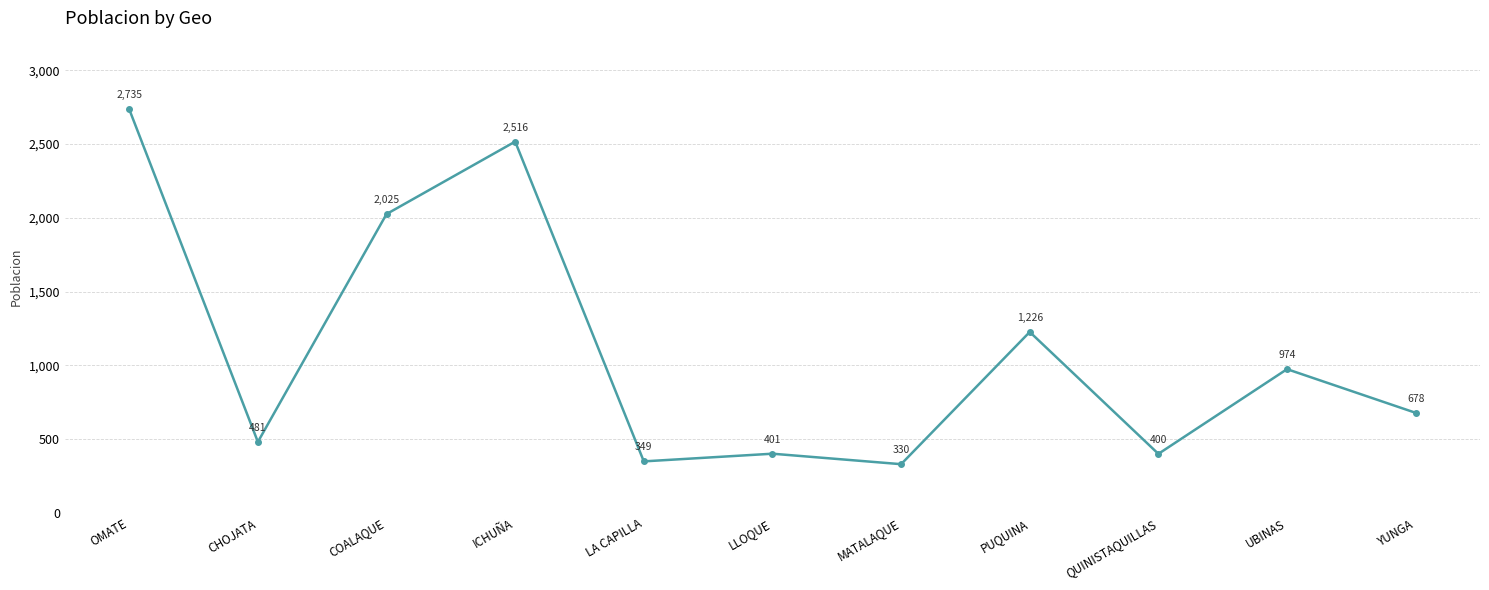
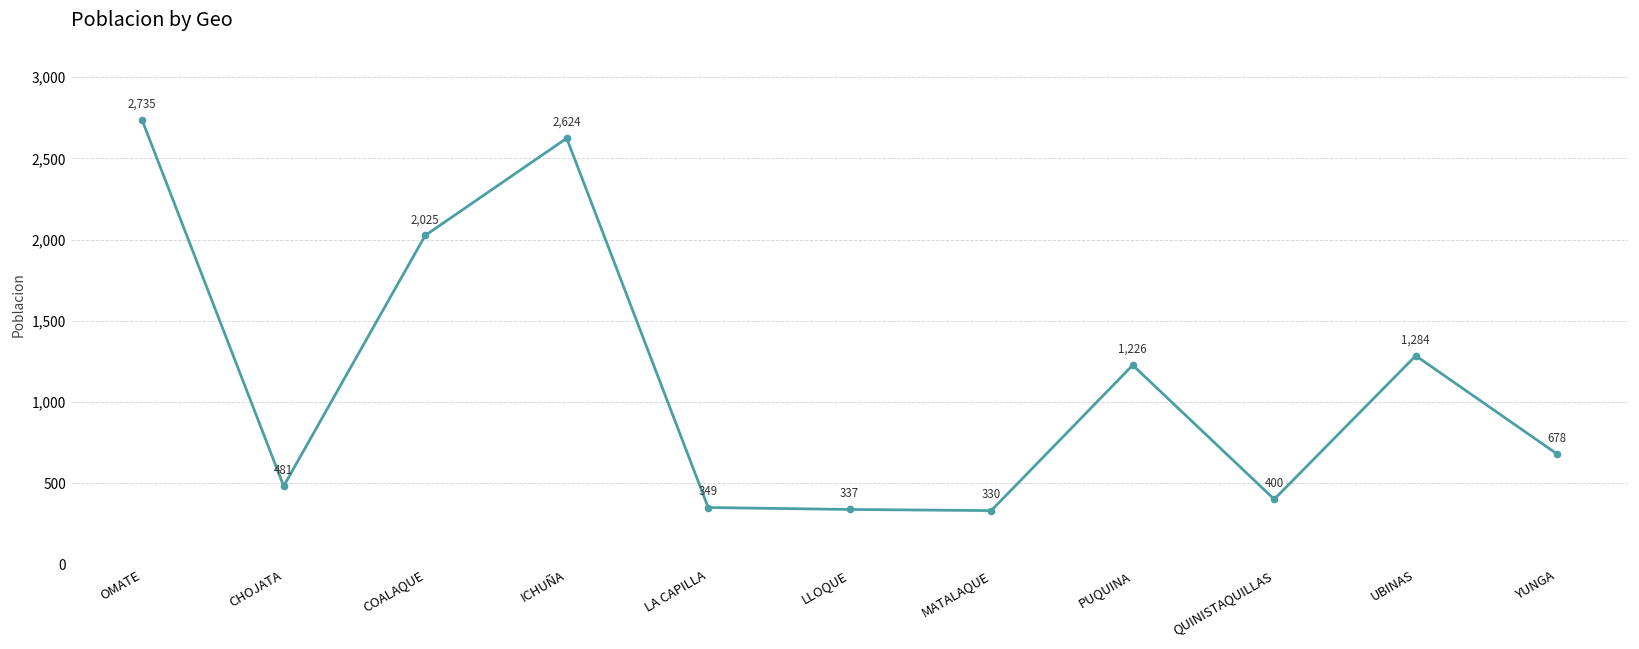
ICHUÑA: 2,516 -> 2,624
LLOQUE: 401 -> 337
UBINAS: 974 -> 1,284
